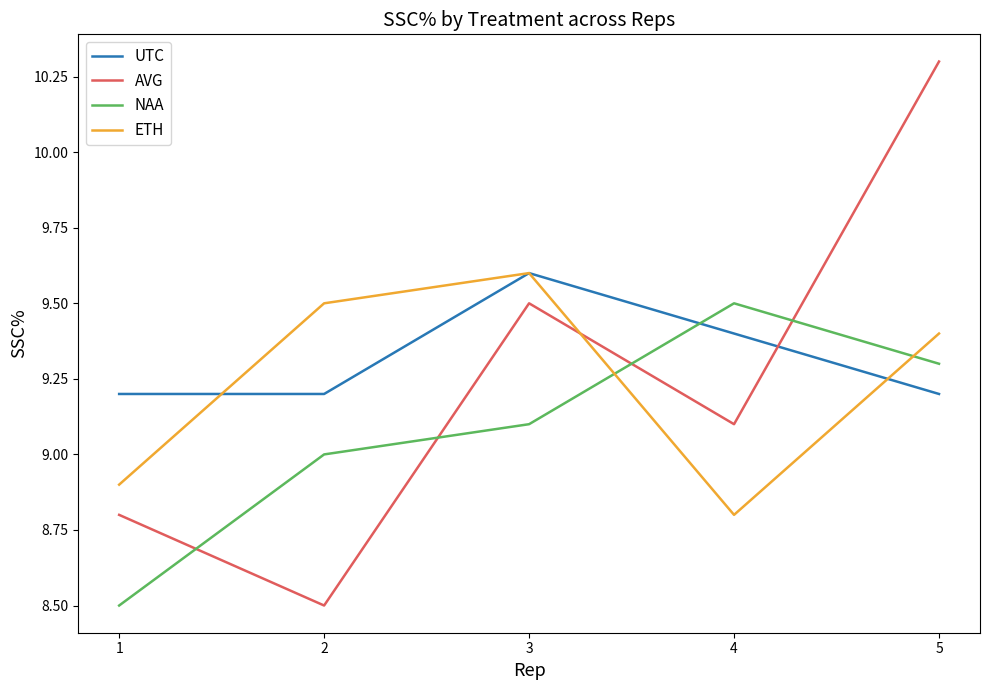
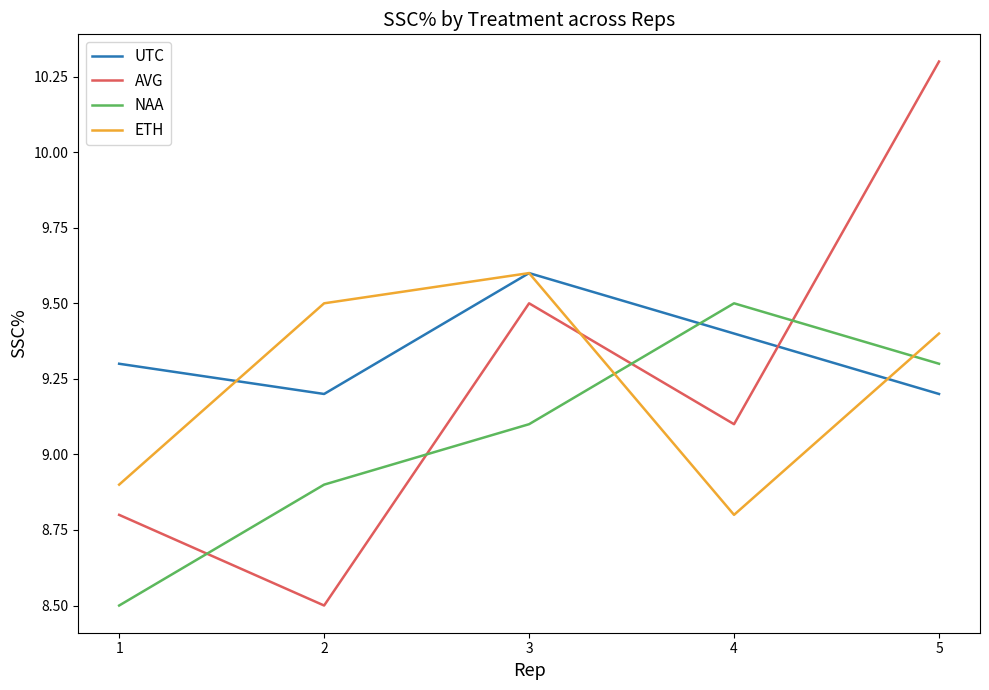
UTC, 1: 9.2 -> 9.3
NAA, 2: 9.0 -> 8.9
